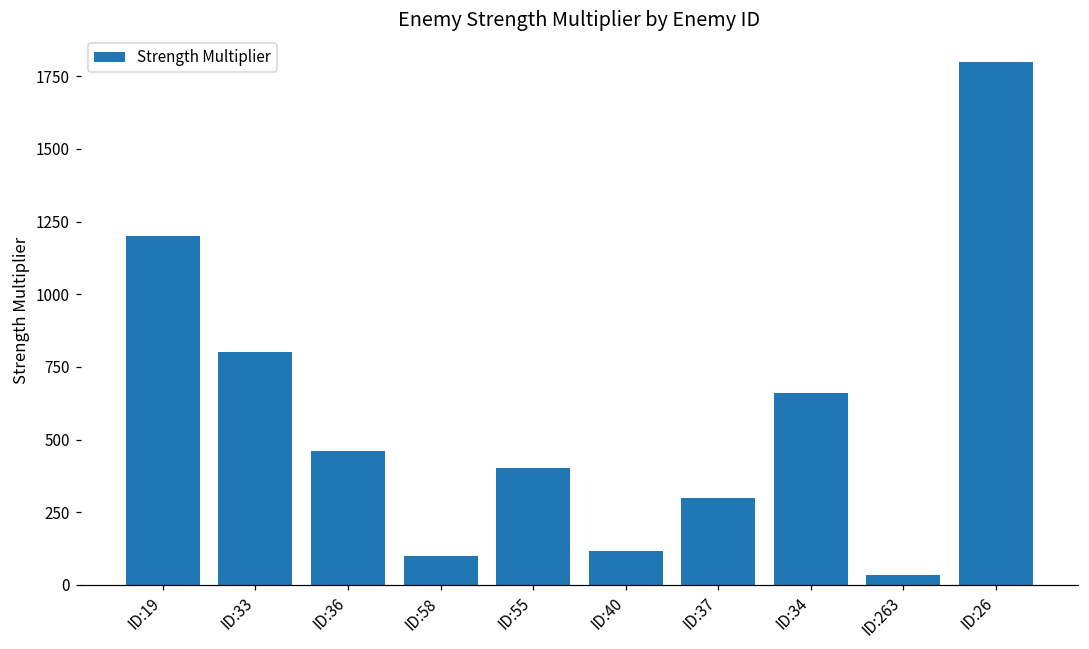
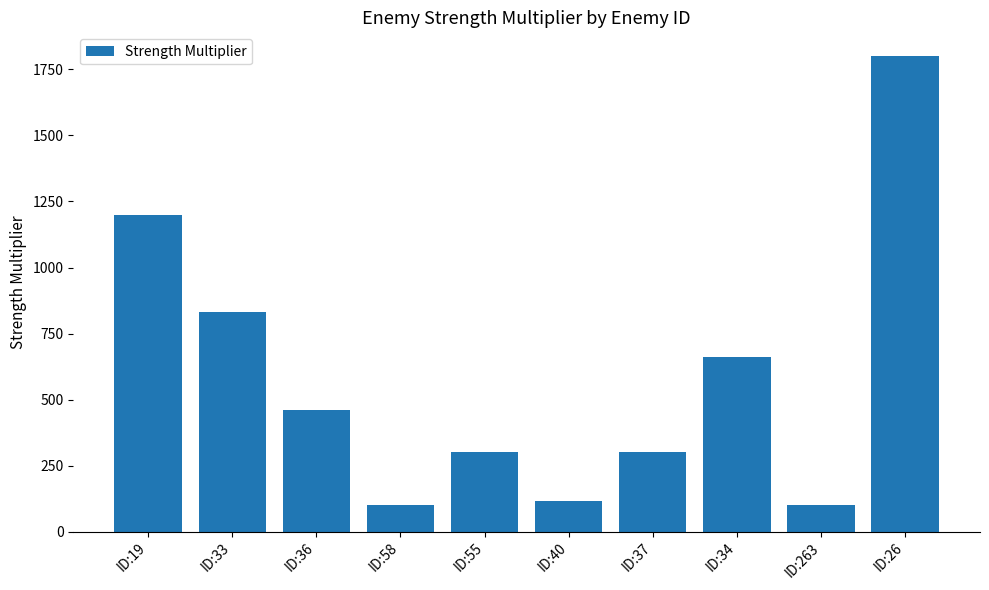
ID:33: 800 -> 830
ID:55: 400 -> 300
ID:263: 30 -> 100
